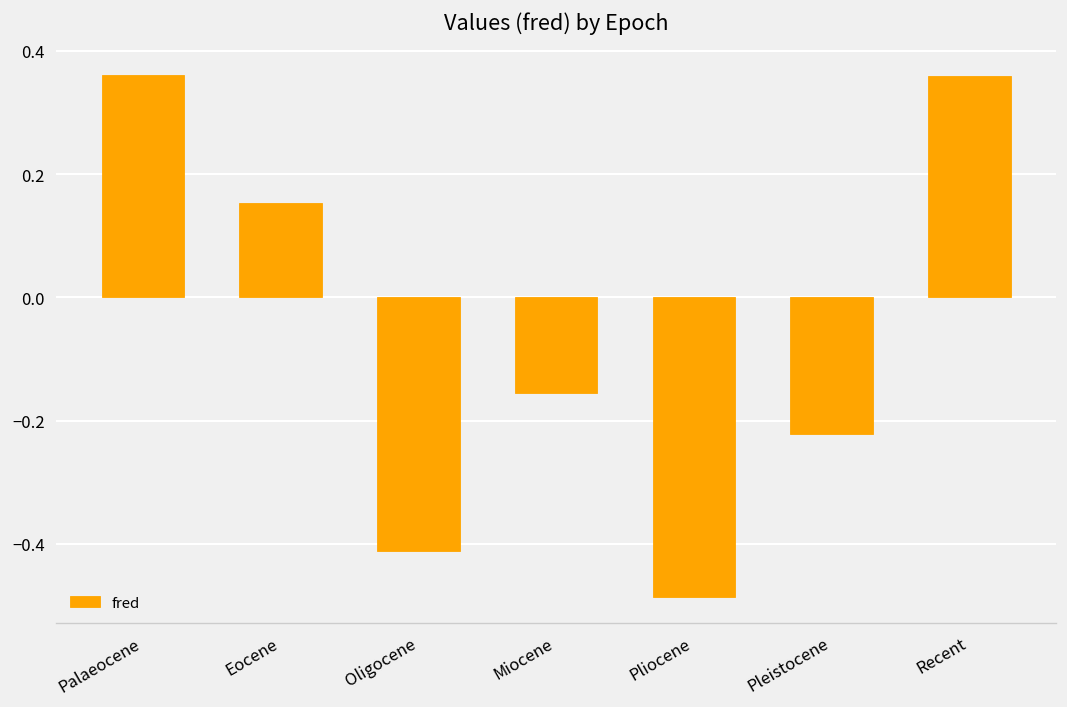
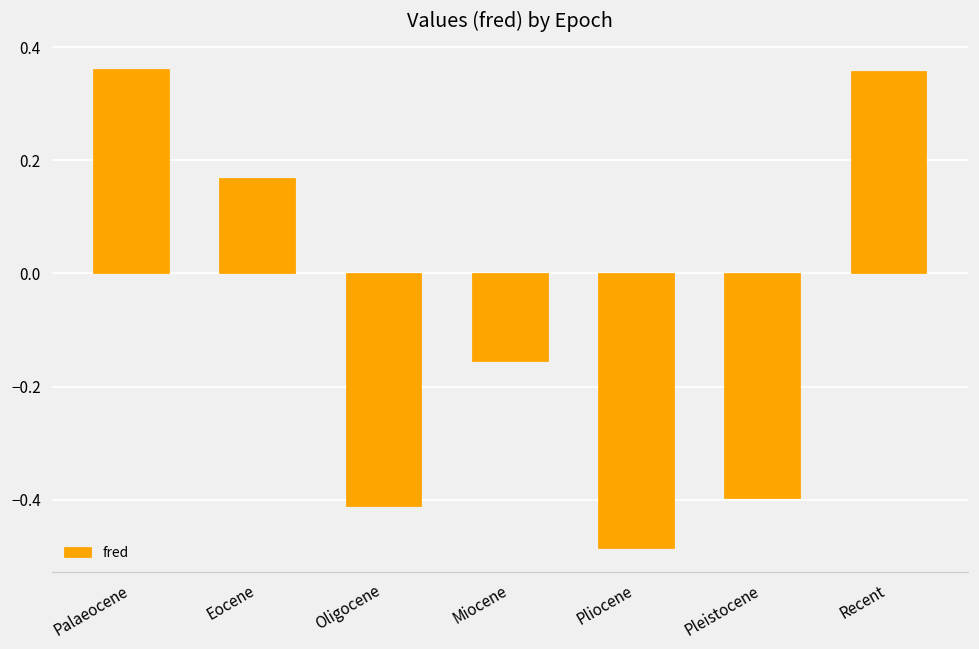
Eocene: 0.15 -> 0.17
Pleistocene: -0.22 -> -0.40
